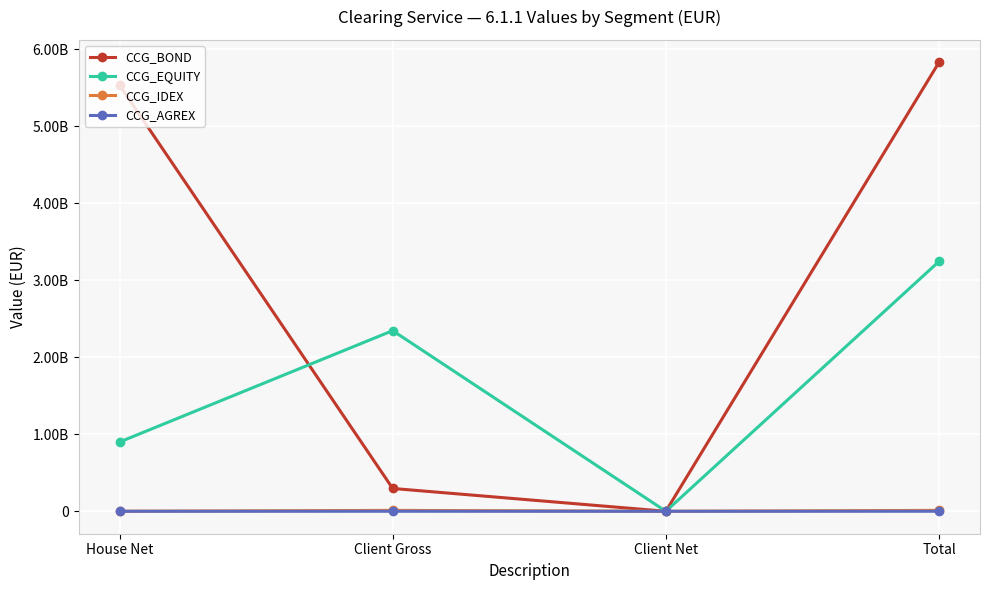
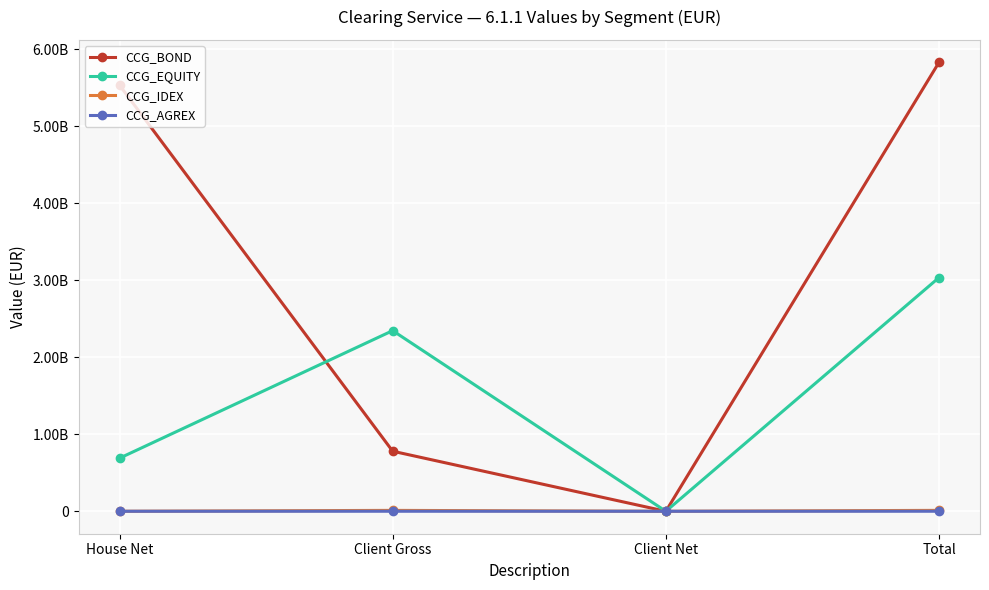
CCG_EQUITY, House Net: 900000000 -> 700000000
CCG_BOND, Client Gross: 300000000 -> 800000000
CCG_EQUITY, Total: 3200000000 -> 3000000000
